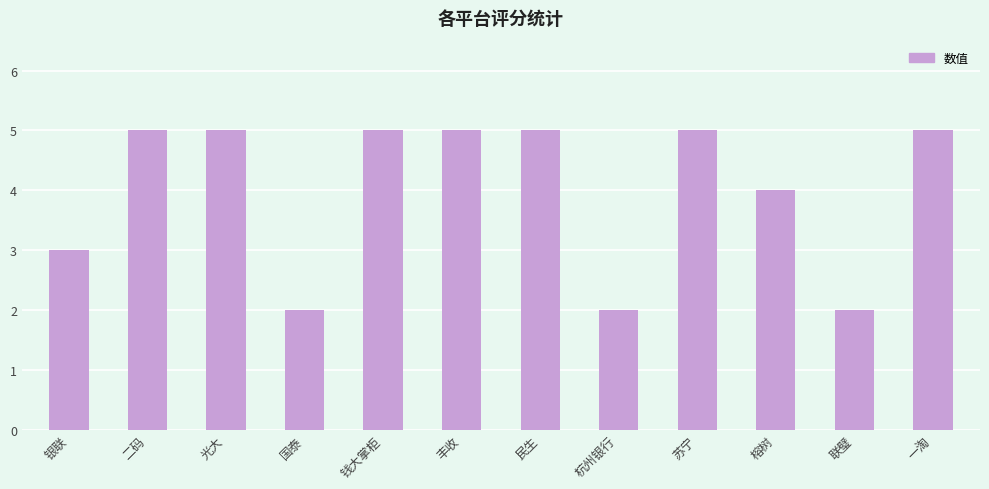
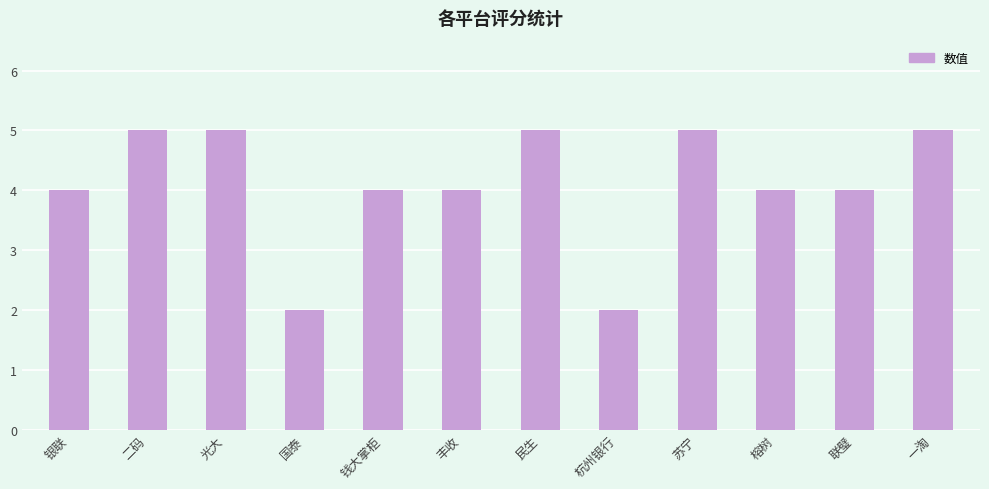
银联: 3 -> 4
钱大掌柜: 5 -> 4
丰收: 5 -> 4
联璧: 2 -> 4
